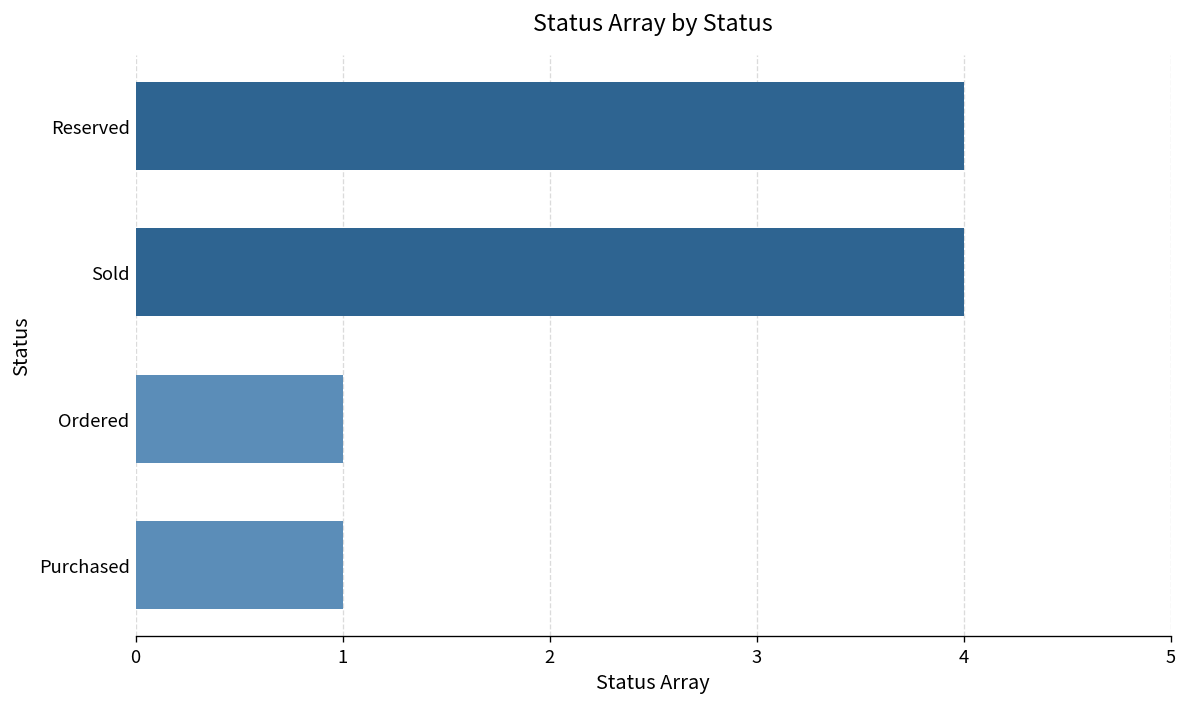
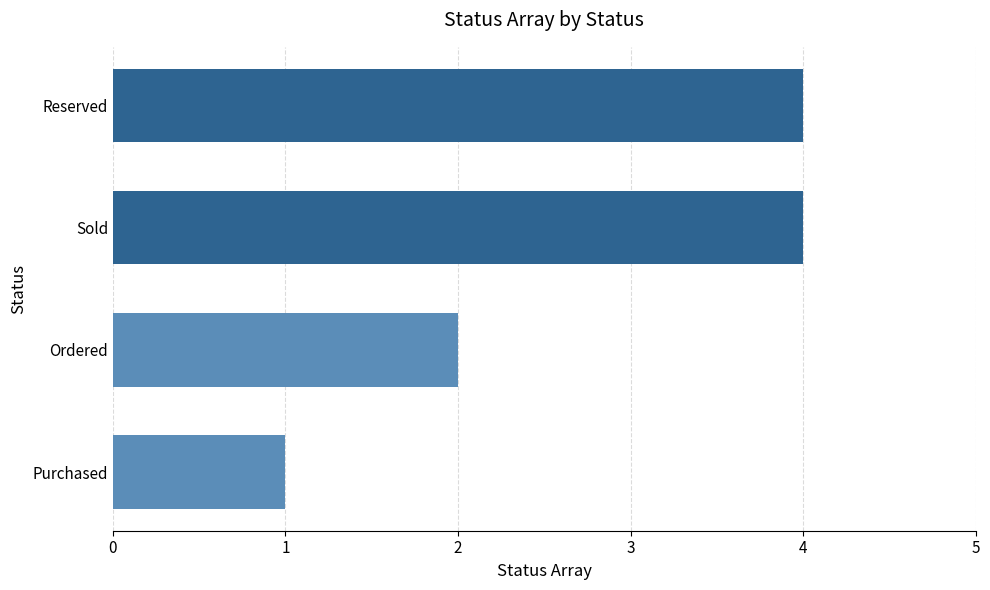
Ordered: 1 -> 2
